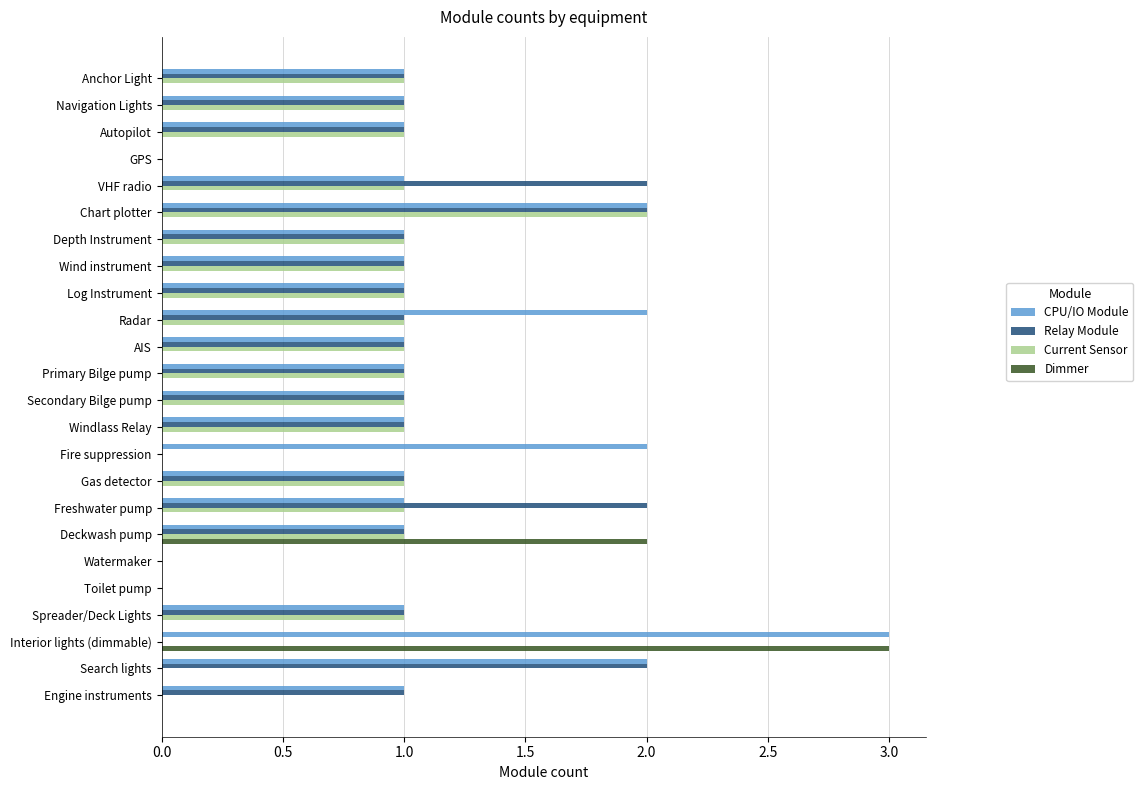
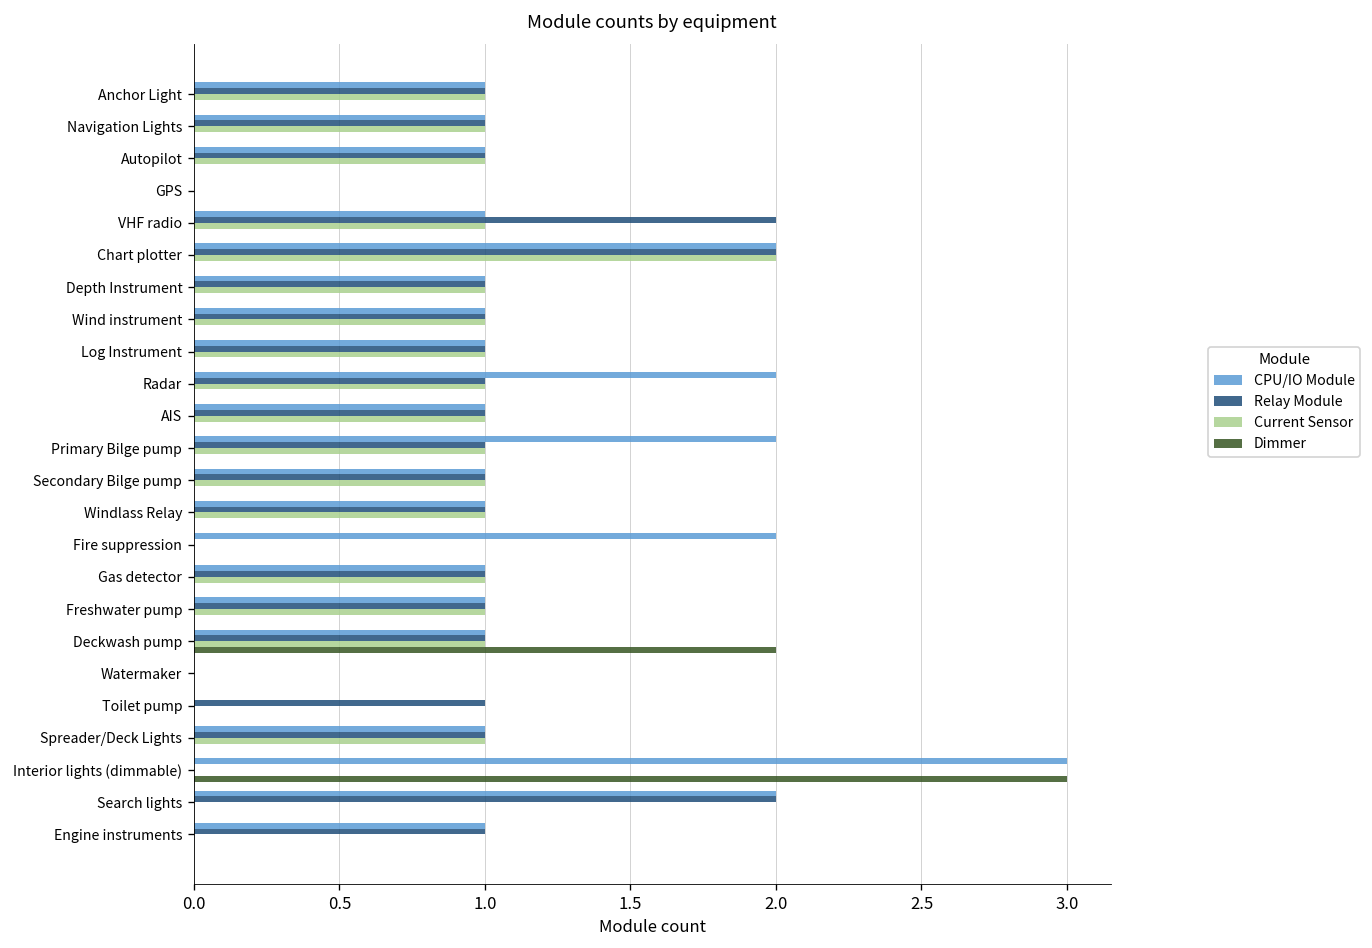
CPU/IO Module, Primary Bilge pump: 1 -> 2
Relay Module, Freshwater pump: 2 -> 1
Relay Module, Toilet pump: 0 -> 1
